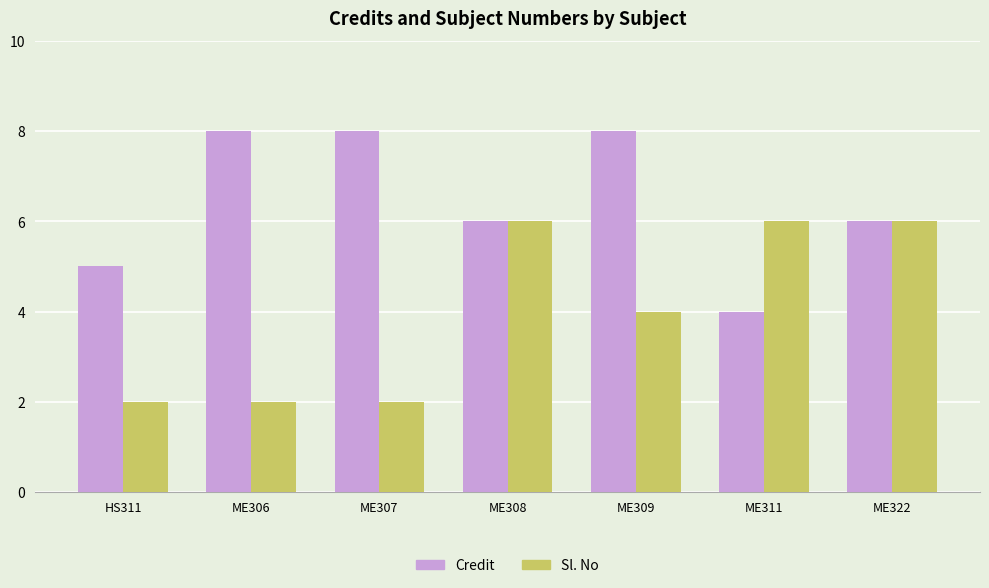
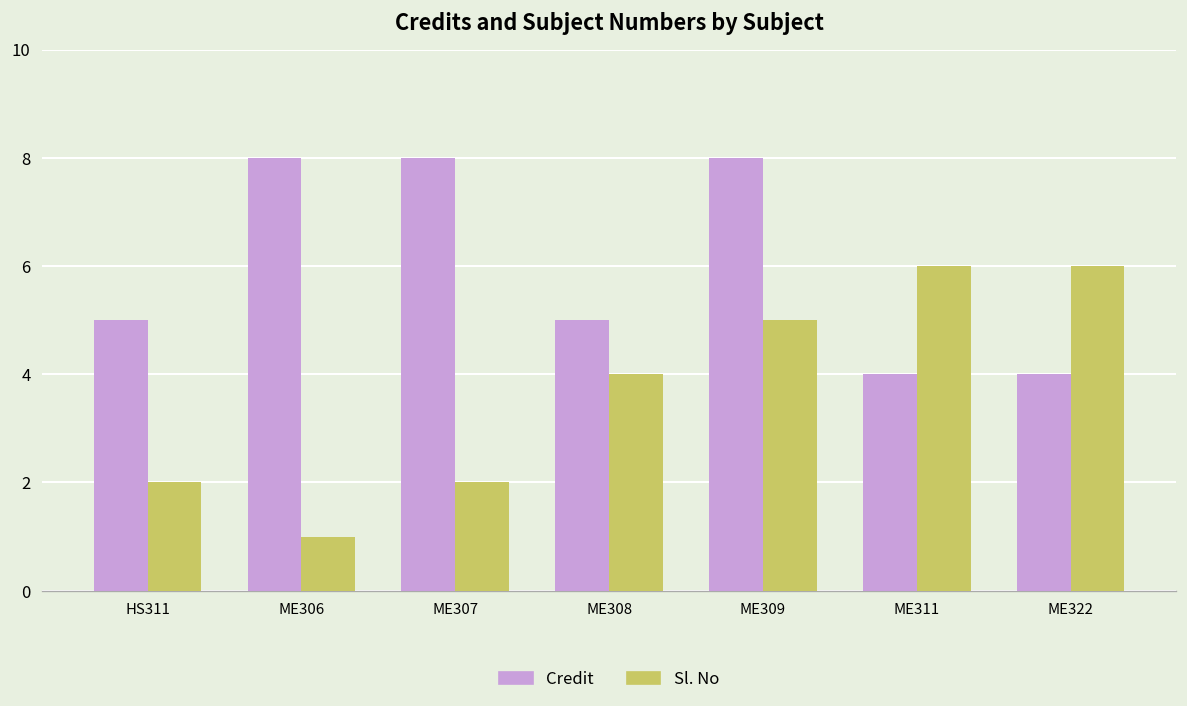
Sl. No, ME306: 2 -> 1
Credit, ME308: 6 -> 5
Sl. No, ME308: 6 -> 4
Sl. No, ME309: 4 -> 5
Credit, ME322: 6 -> 4
